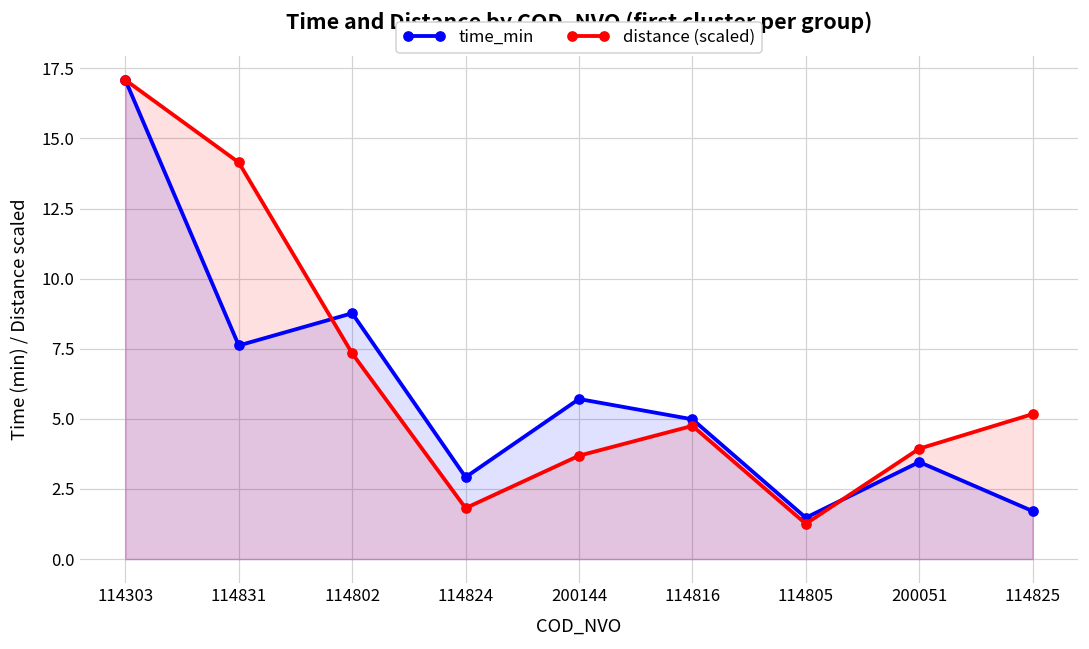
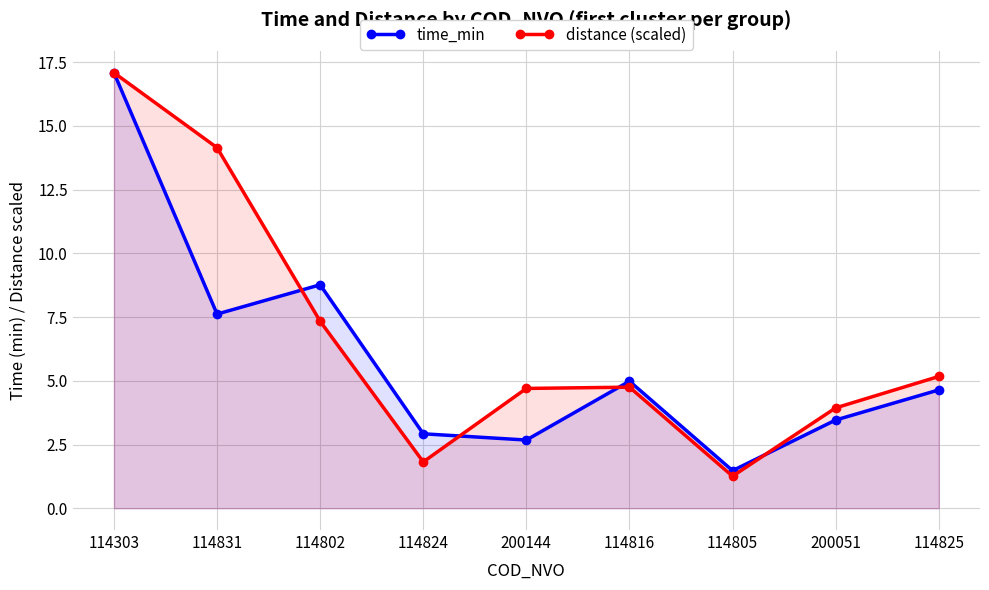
time_min, 200144: 5.7 -> 2.7
distance (scaled), 200144: 3.7 -> 4.7
time_min, 114825: 1.7 -> 4.6
